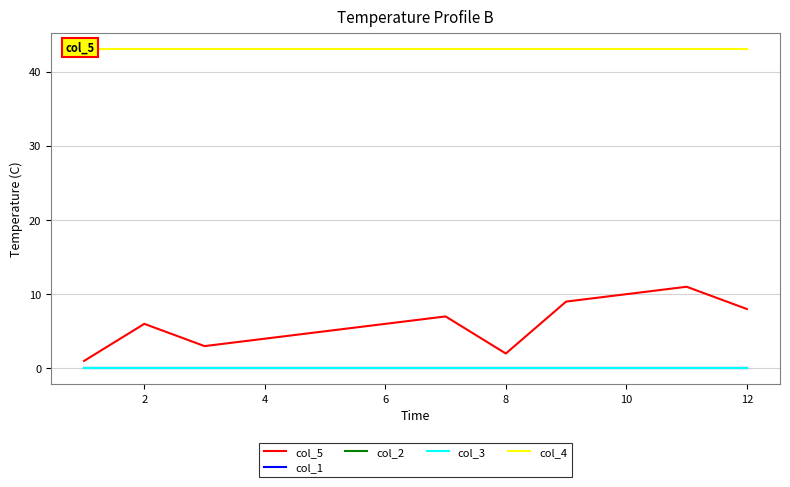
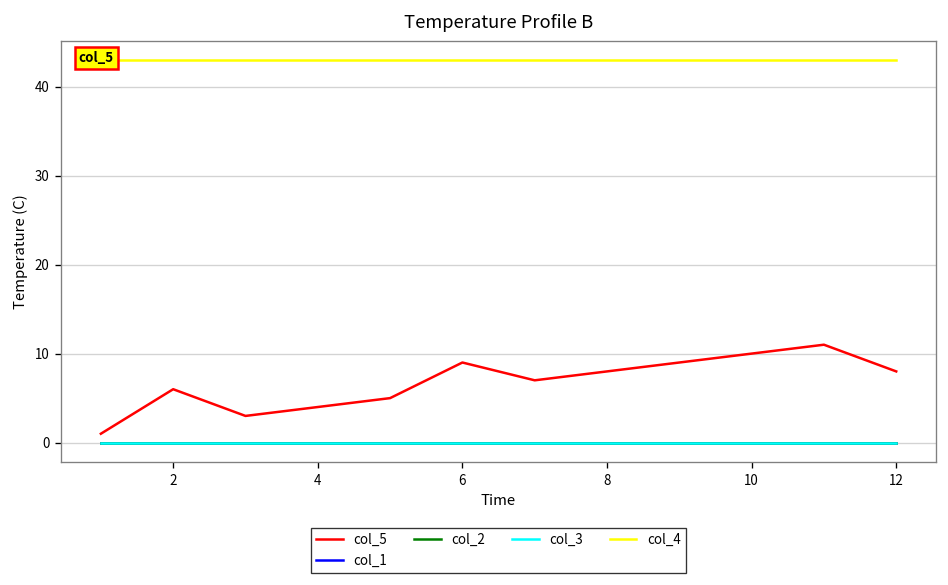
col_5, 6: 6 -> 9
col_5, 8: 2 -> 8
